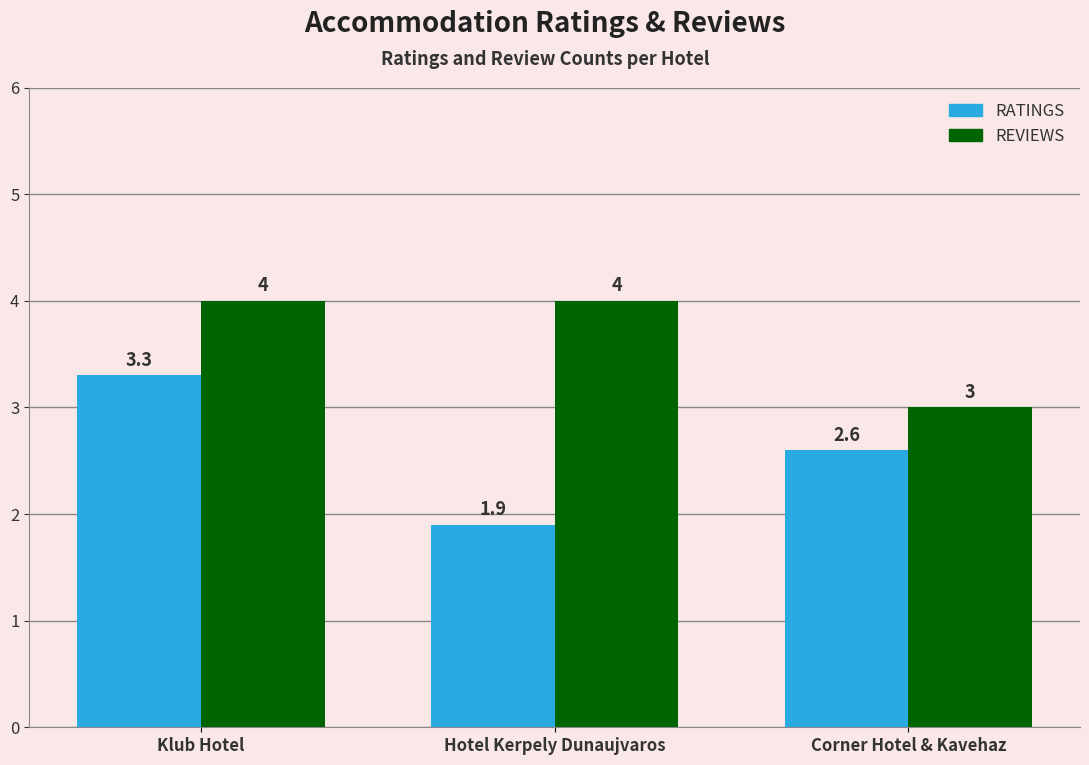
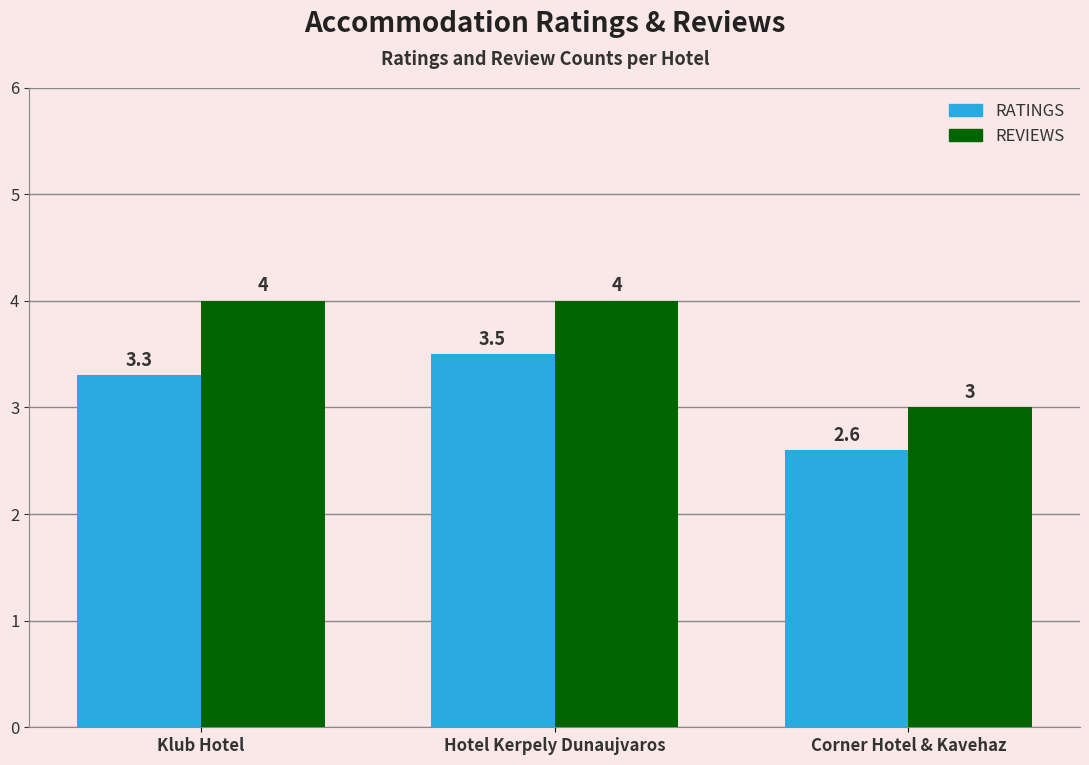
RATINGS, Hotel Kerpely Dunaujvaros: 1.9 -> 3.5
